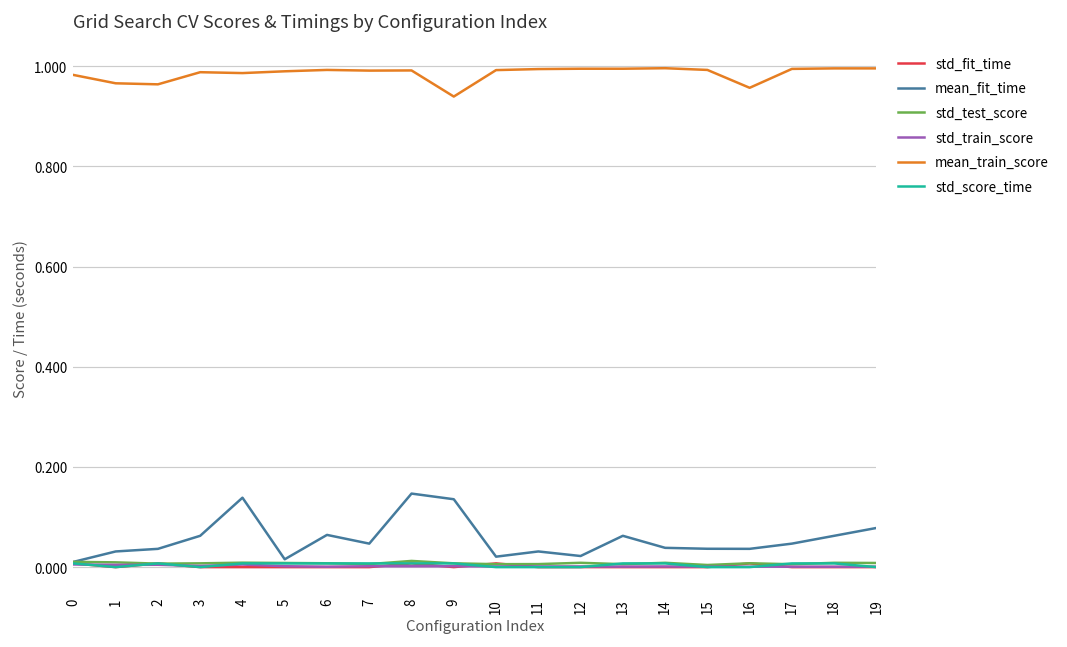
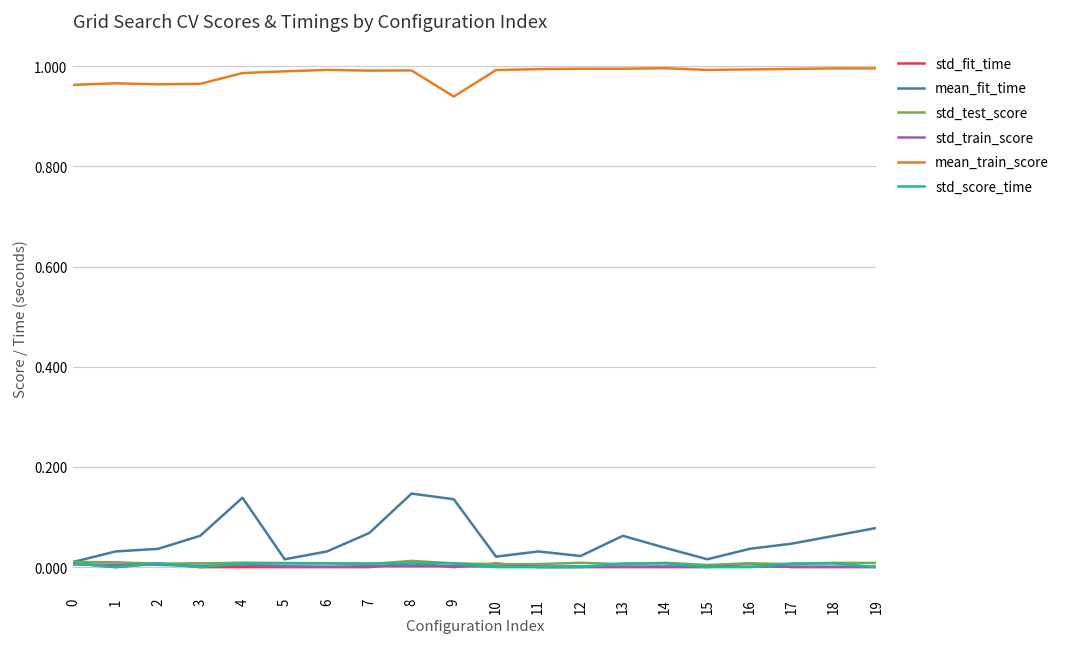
mean_train_score, 0: 0.98 -> 0.96
mean_train_score, 3: 0.99 -> 0.97
mean_fit_time, 6: 0.06 -> 0.03
mean_fit_time, 7: 0.05 -> 0.07
mean_fit_time, 15: 0.04 -> 0.02
mean_train_score, 16: 0.96 -> 0.99
